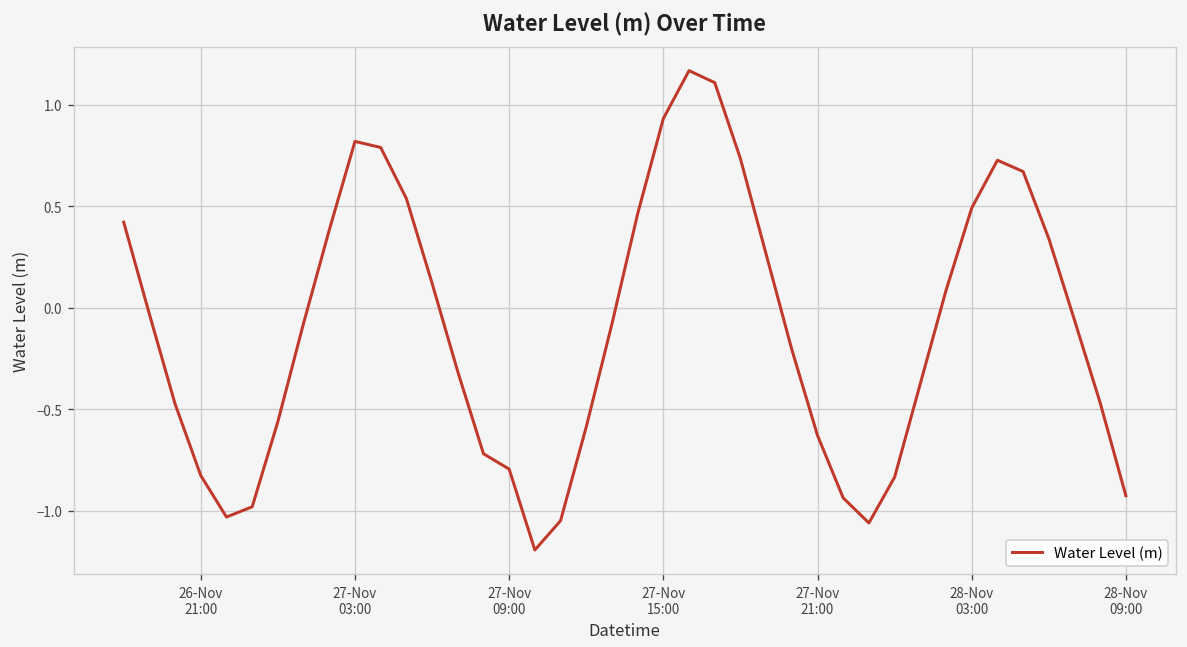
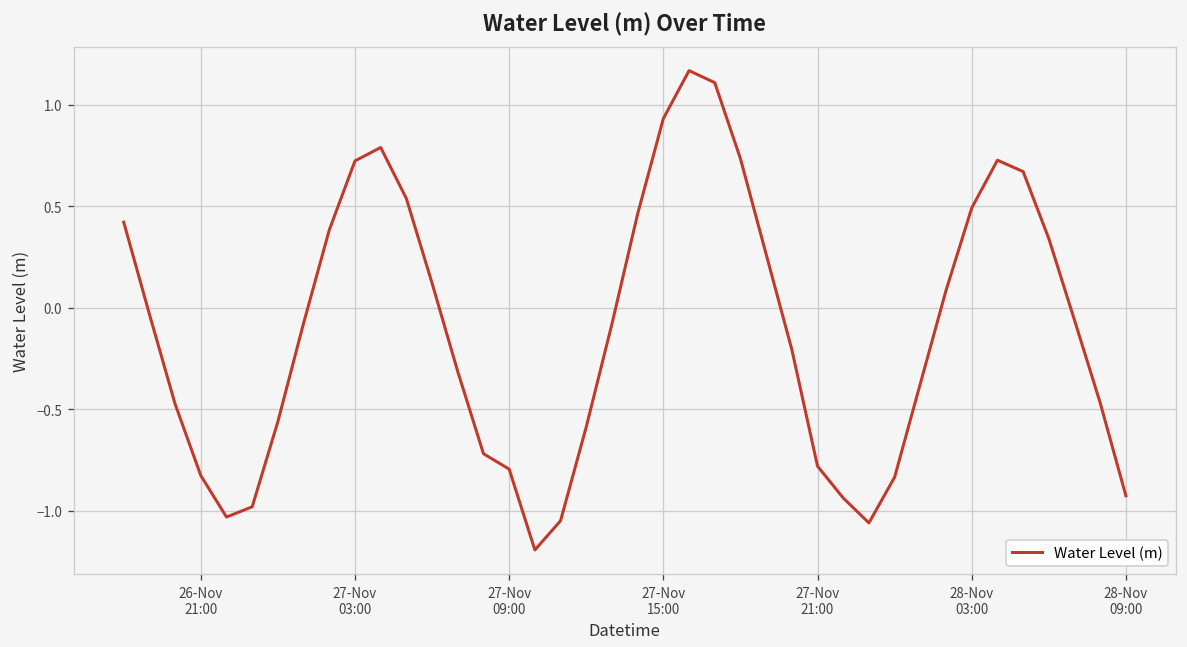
27-Nov 03:00: 0.82 -> 0.72
27-Nov 21:00: -0.63 -> -0.78
